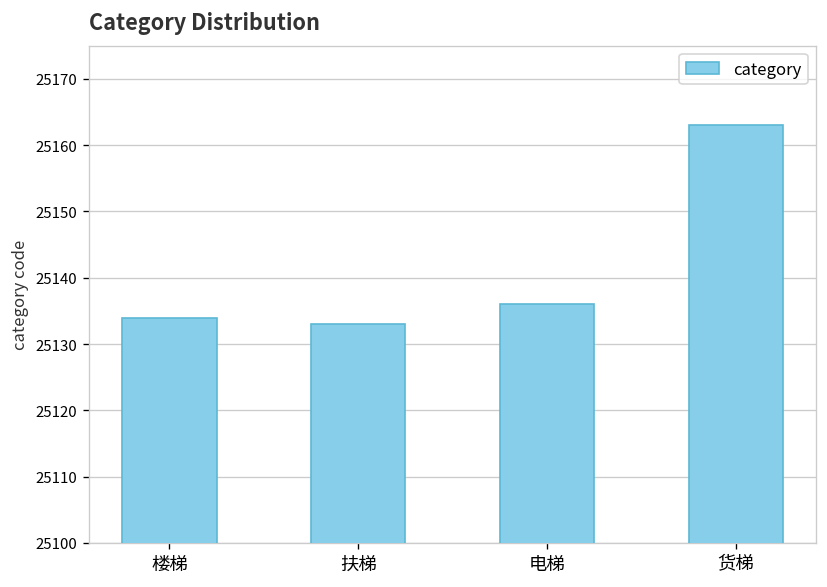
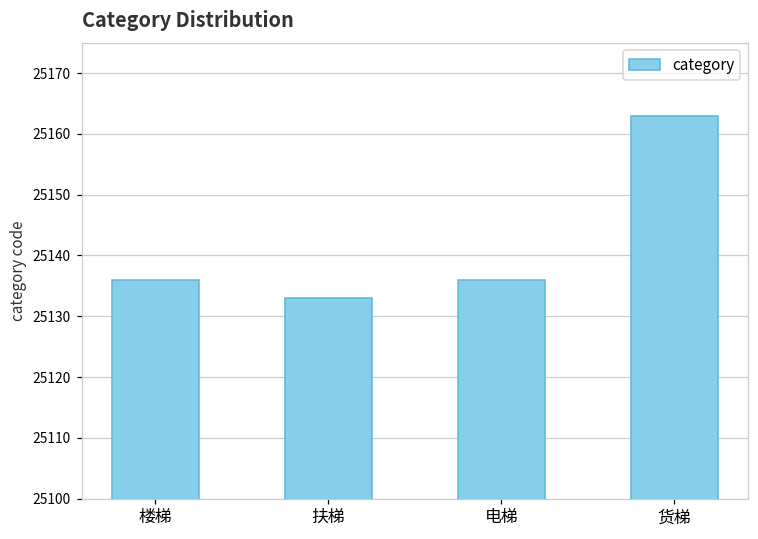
楼梯: 25134 -> 25136
